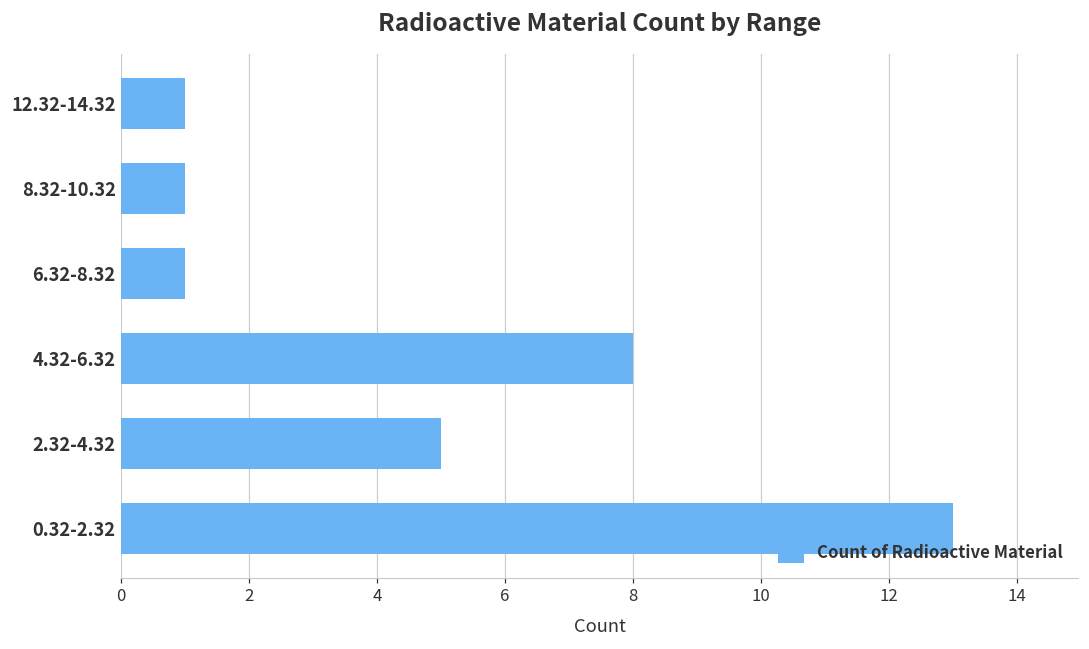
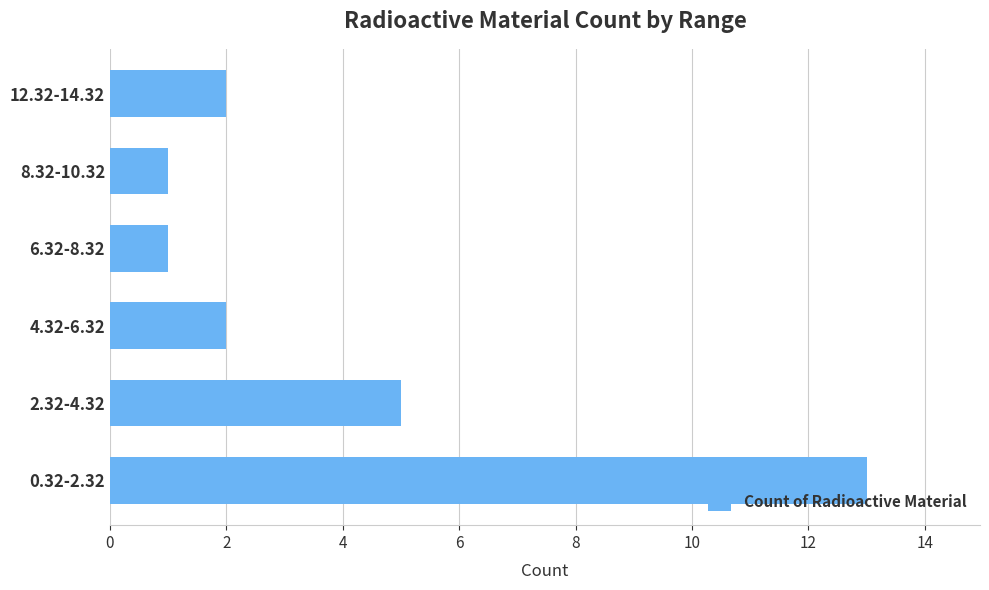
12.32-14.32: 1 -> 2
4.32-6.32: 8 -> 2
